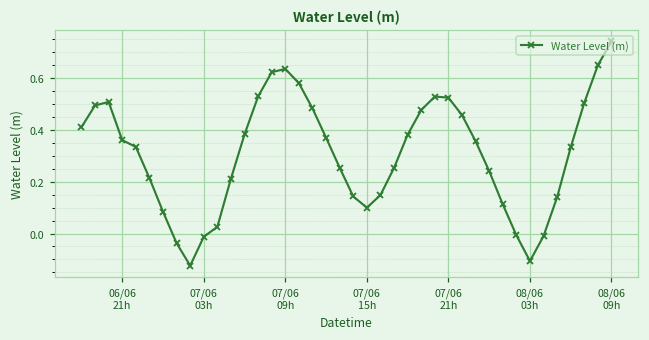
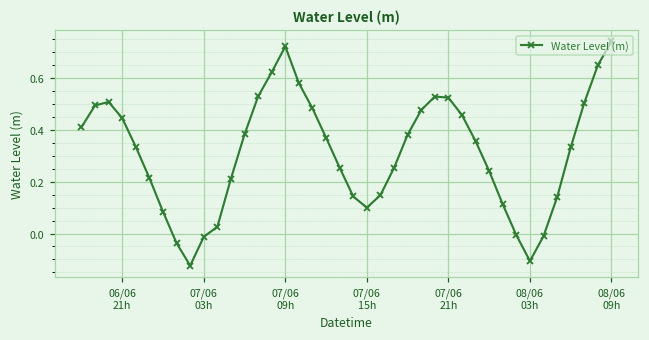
06/06 21h: 0.36 -> 0.45
07/06 09h: 0.64 -> 0.72
